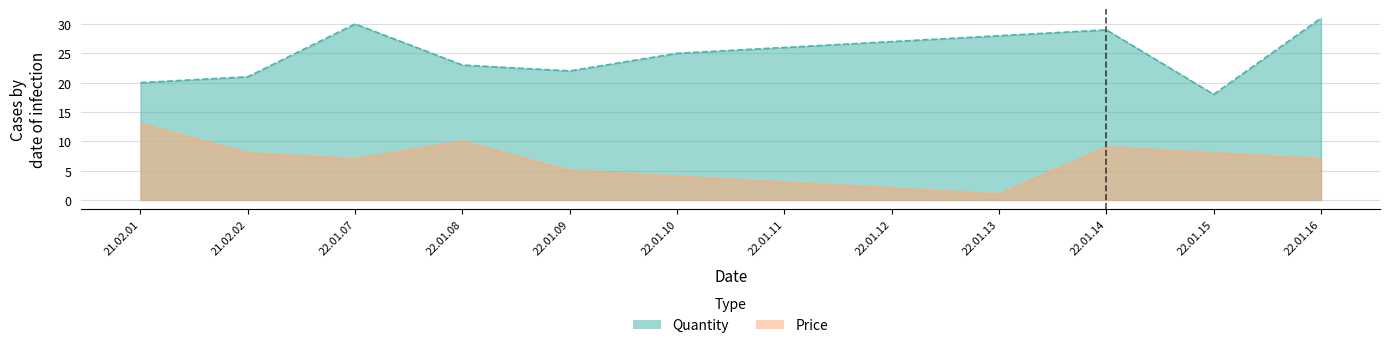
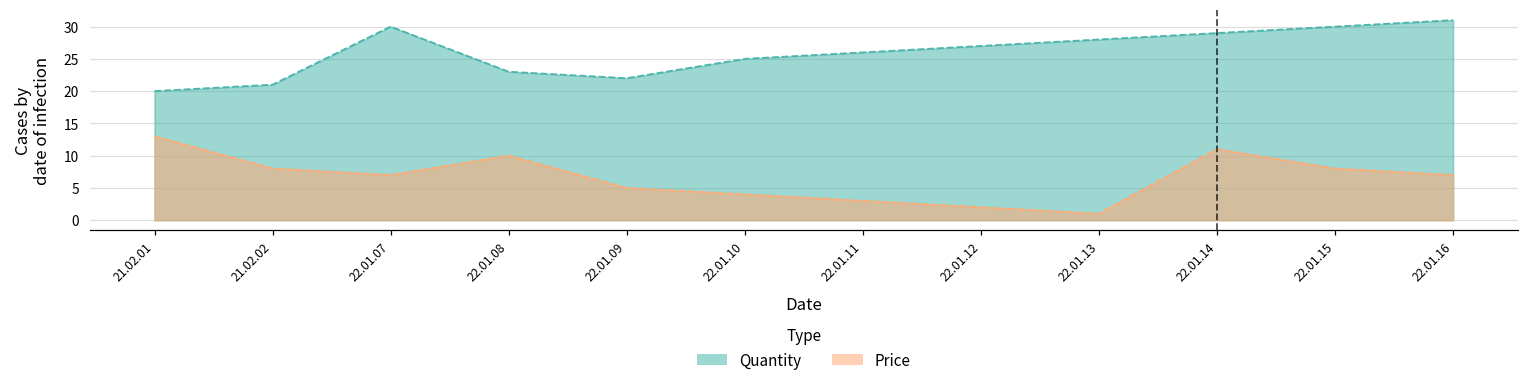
Price, 22.01.14: 9 -> 11
Quantity, 22.01.15: 18 -> 30
